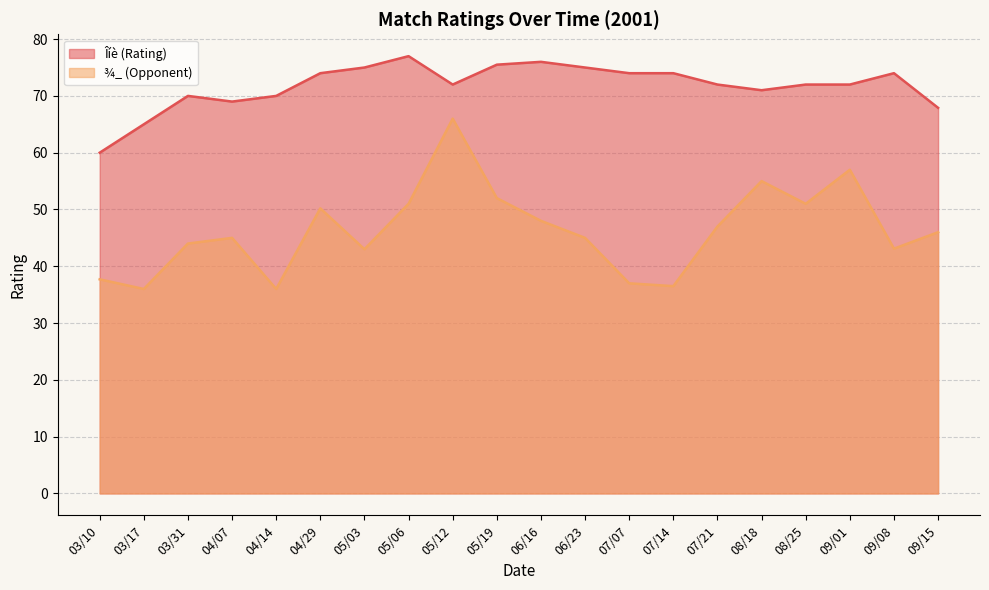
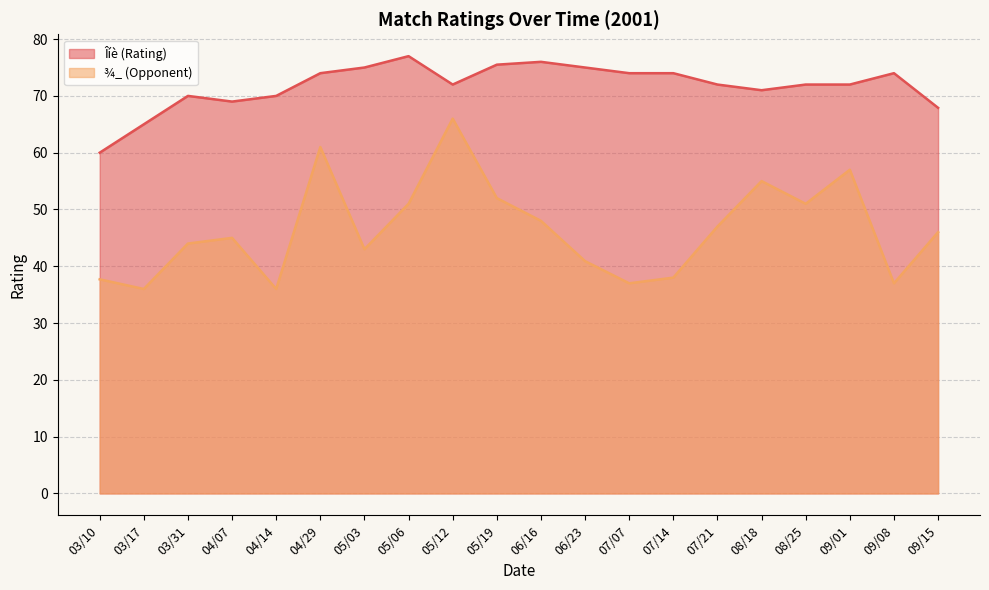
¾_ (Opponent), 04/29: 50 -> 61
¾_ (Opponent), 06/23: 45 -> 41
¾_ (Opponent), 07/14: 37 -> 38
¾_ (Opponent), 09/08: 43 -> 37
